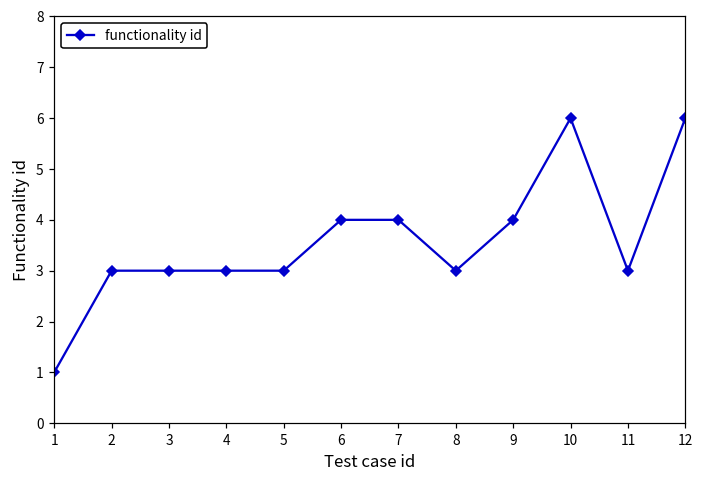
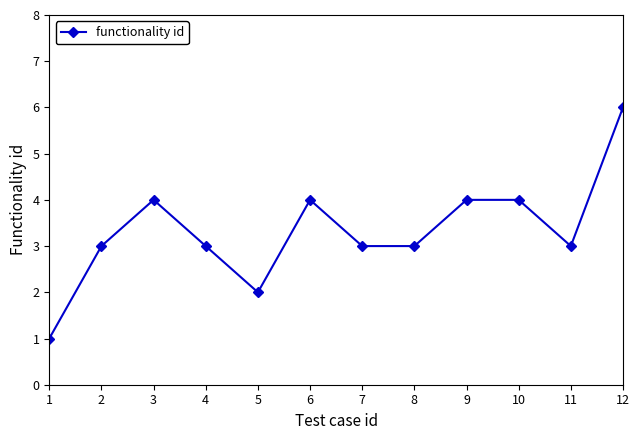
3: 3 -> 4
5: 3 -> 2
7: 4 -> 3
10: 6 -> 4
